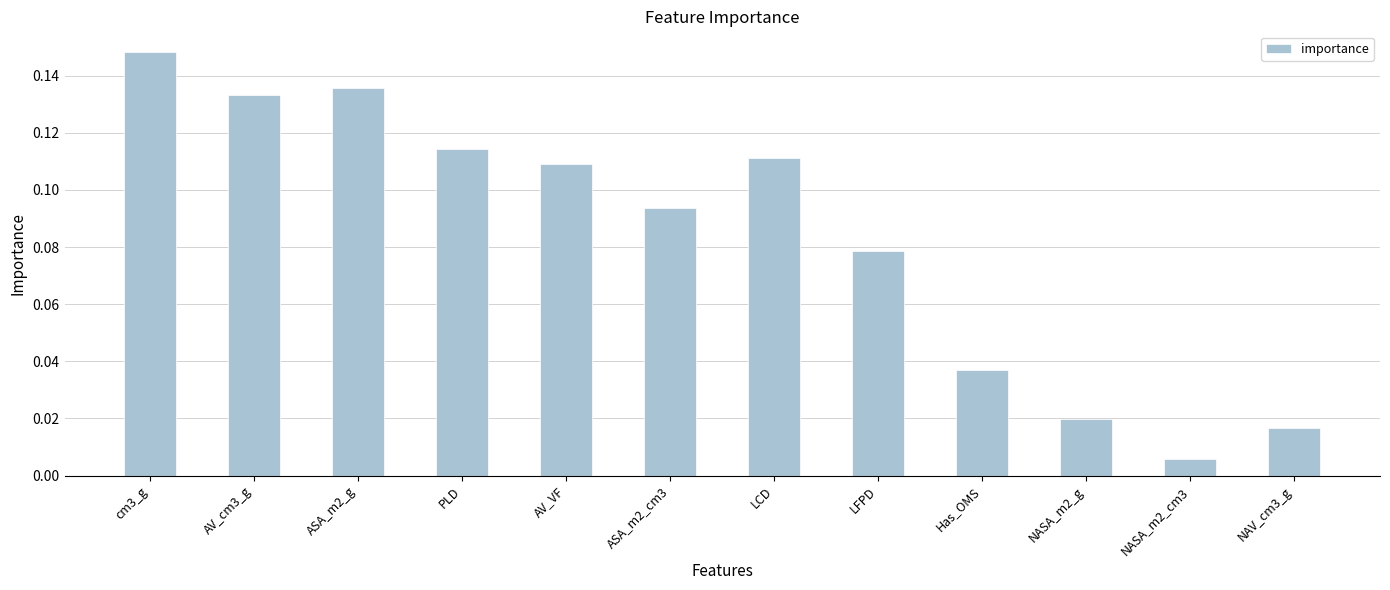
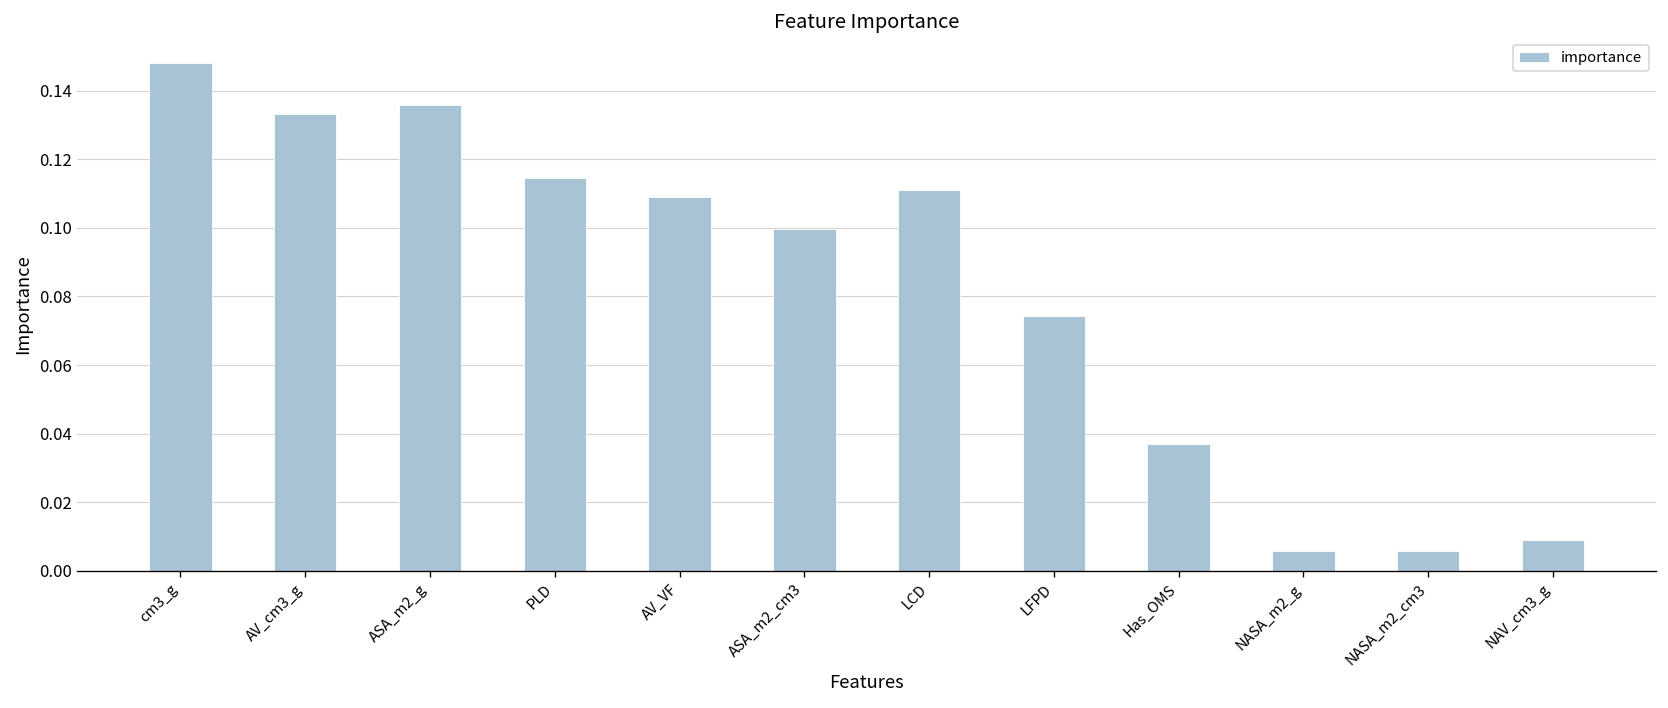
ASA_m2_cm3: 0.094 -> 0.100
LFPD: 0.079 -> 0.074
NASA_m2_g: 0.020 -> 0.006
NAV_cm3_g: 0.016 -> 0.009
